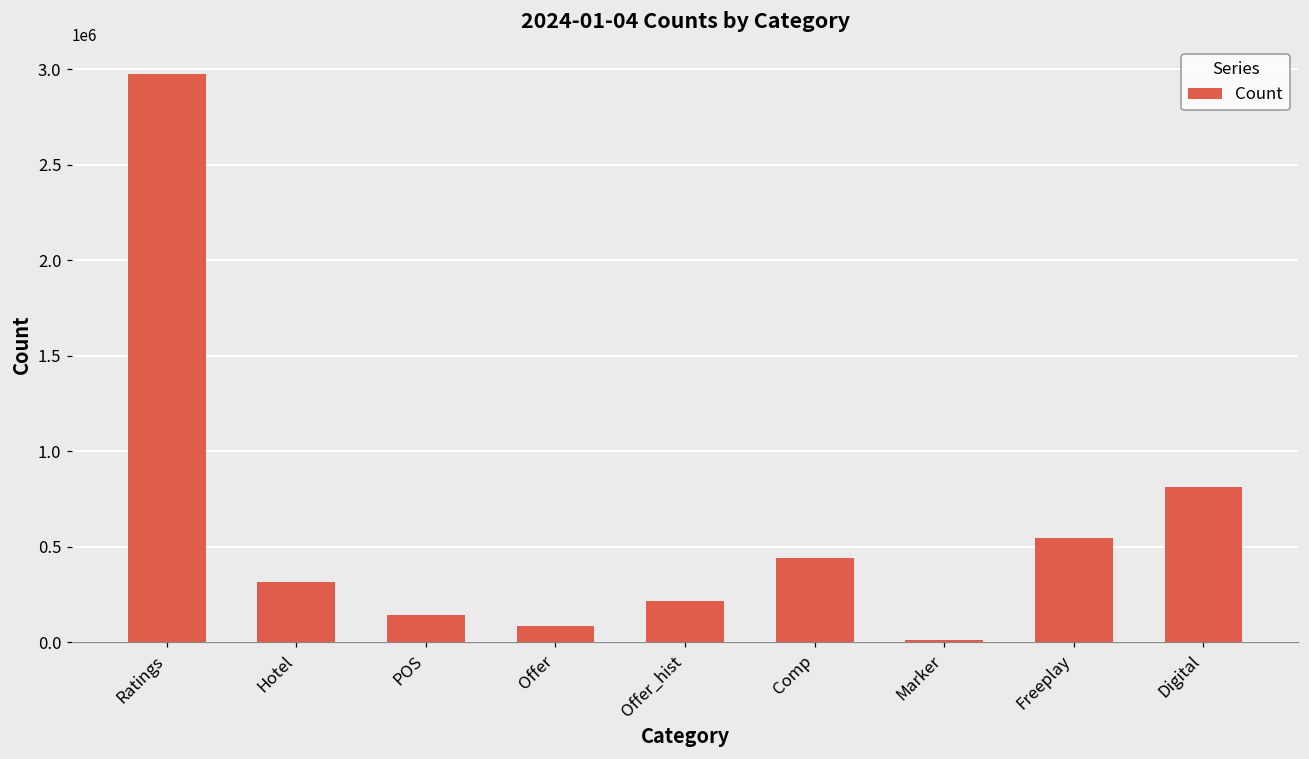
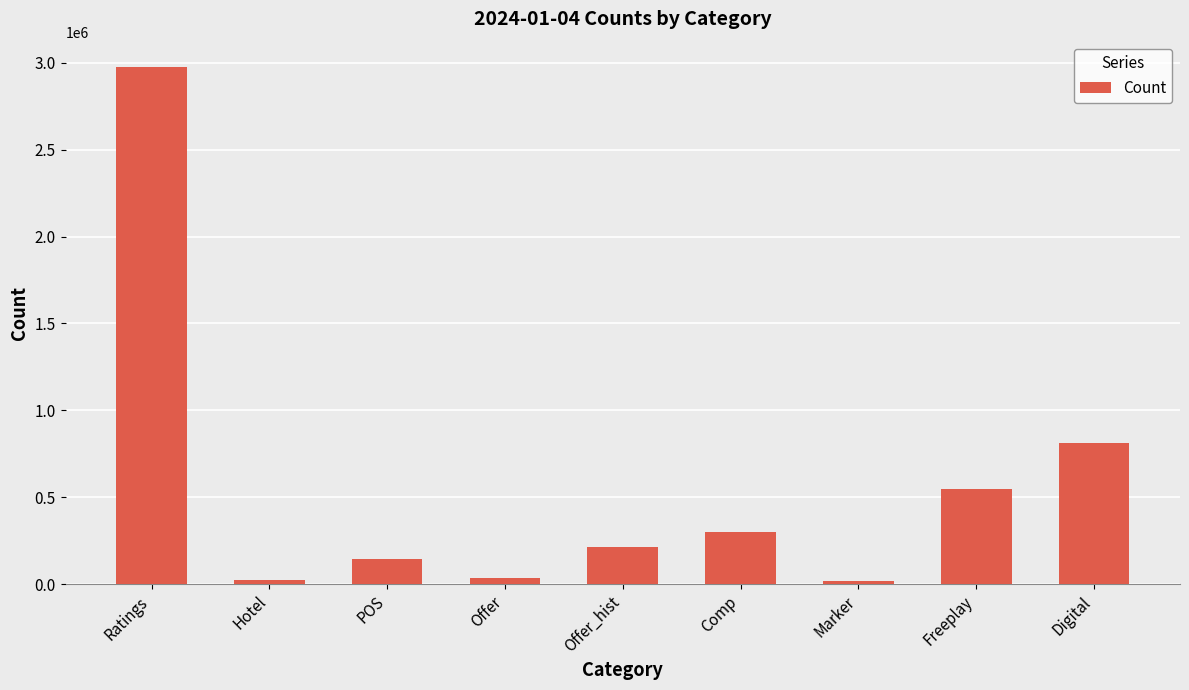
Hotel: 310000 -> 20000
Offer: 90000 -> 30000
Comp: 440000 -> 300000
